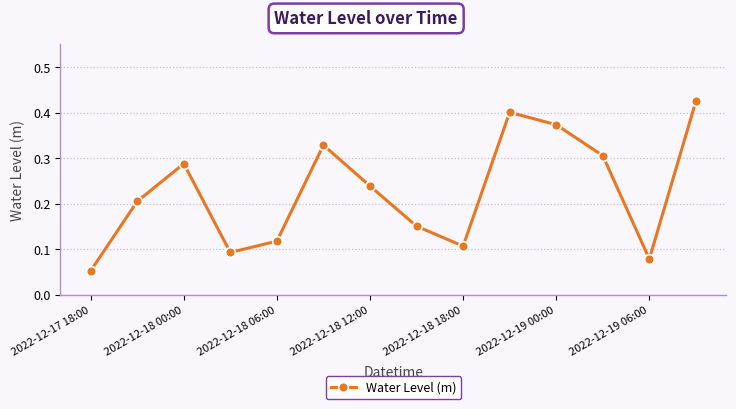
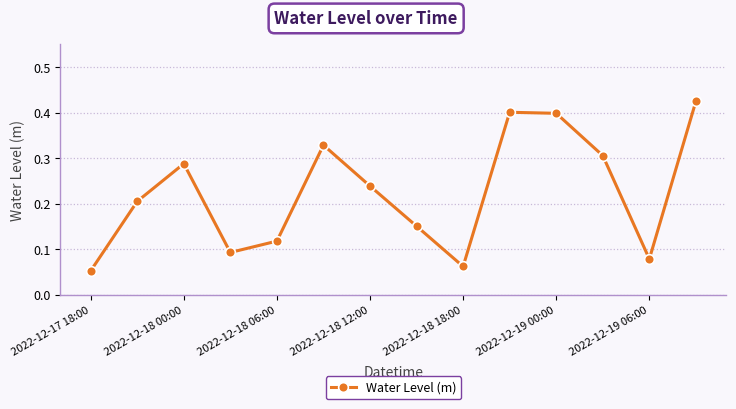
2022-12-18 18:00: 0.11 -> 0.06
2022-12-19 00:00: 0.37 -> 0.40
